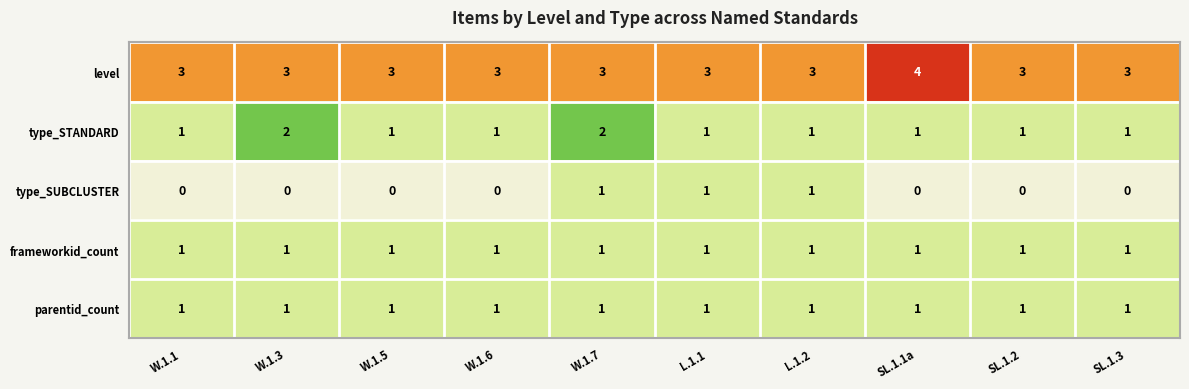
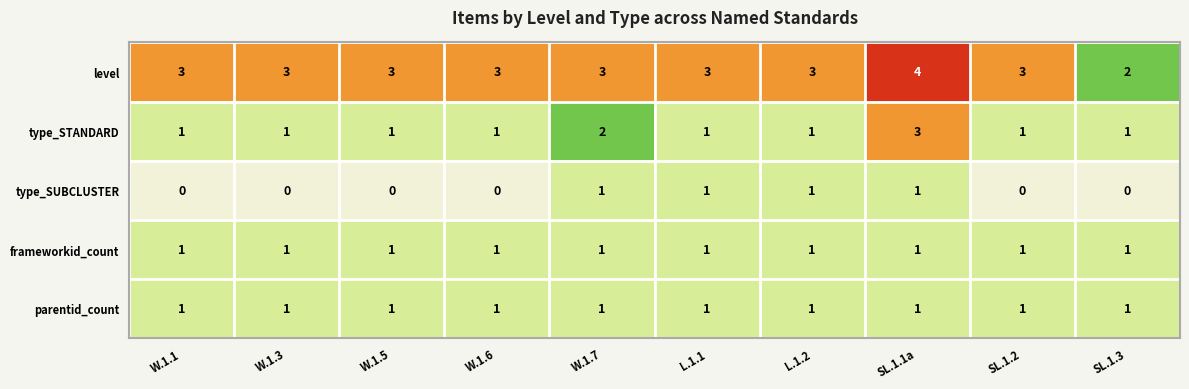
level, SL.1.3: 3 -> 2
type_STANDARD, W.1.3: 2 -> 1
type_STANDARD, SL.1.1a: 1 -> 3
type_SUBCLUSTER, SL.1.1a: 0 -> 1
